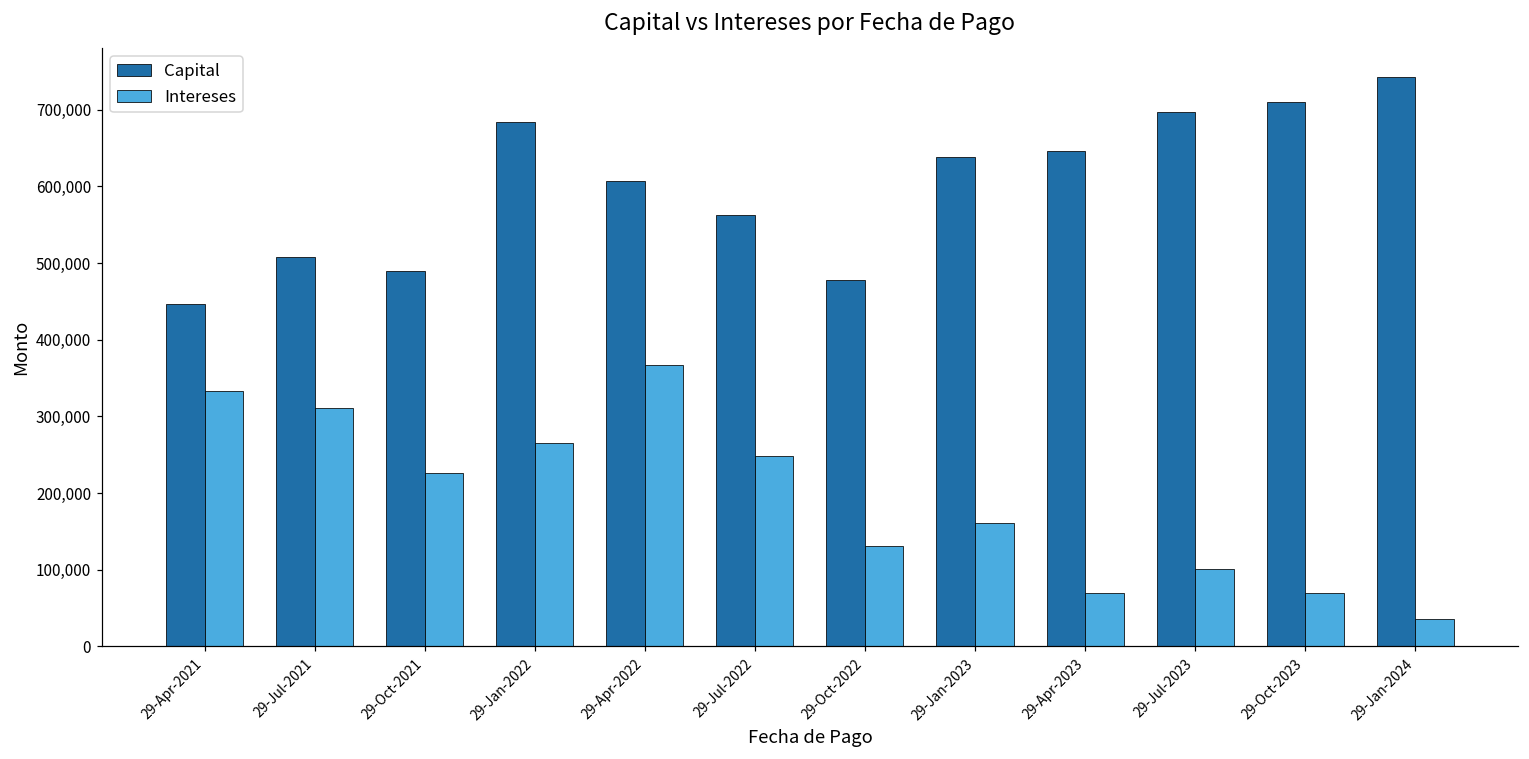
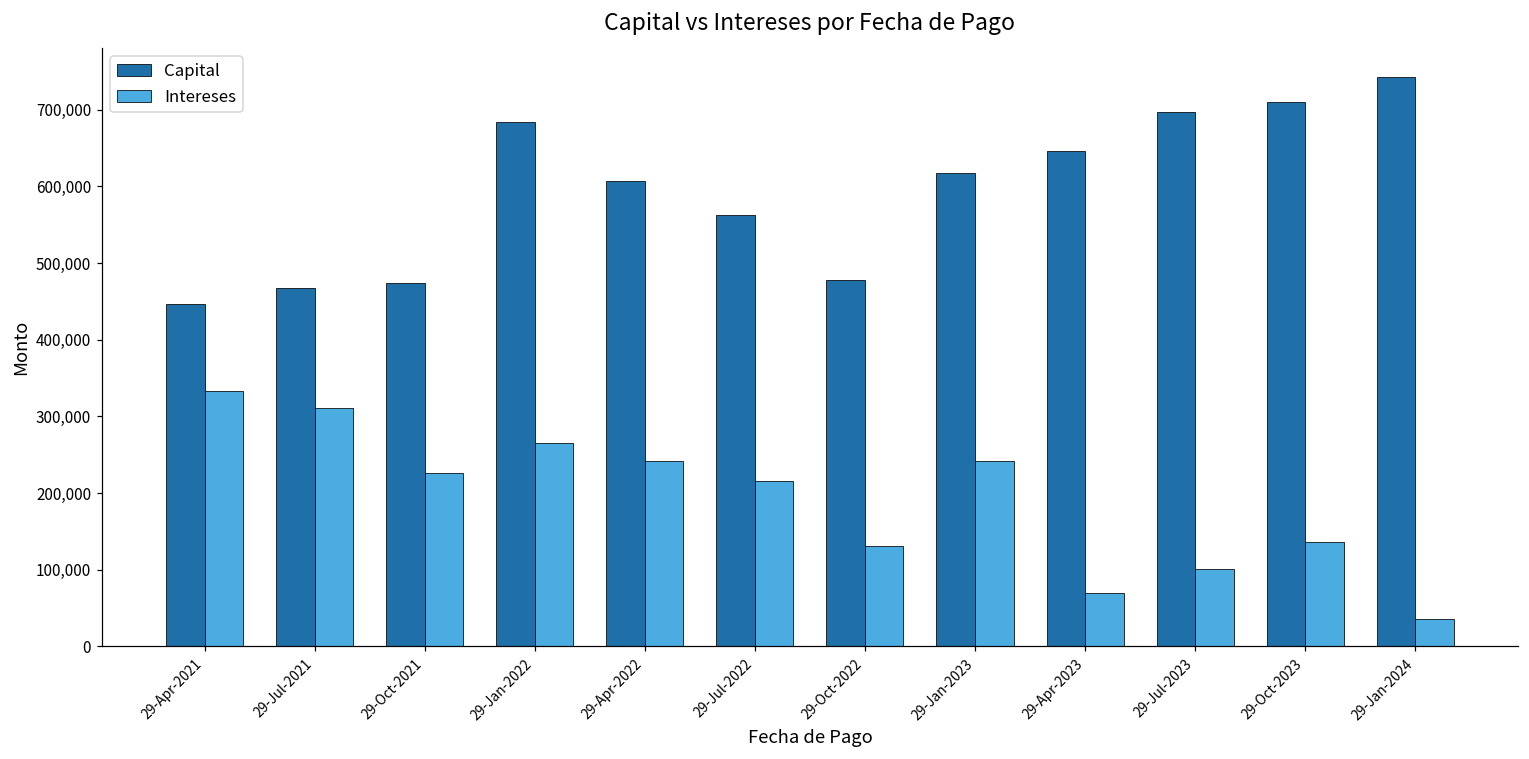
Capital, 29-Jul-2021: 510,000 -> 470,000
Capital, 29-Oct-2021: 490,000 -> 470,000
Intereses, 29-Apr-2022: 370,000 -> 240,000
Intereses, 29-Jul-2022: 250,000 -> 220,000
Capital, 29-Jan-2023: 640,000 -> 620,000
Intereses, 29-Jan-2023: 160,000 -> 240,000
Intereses, 29-Oct-2023: 70,000 -> 140,000
